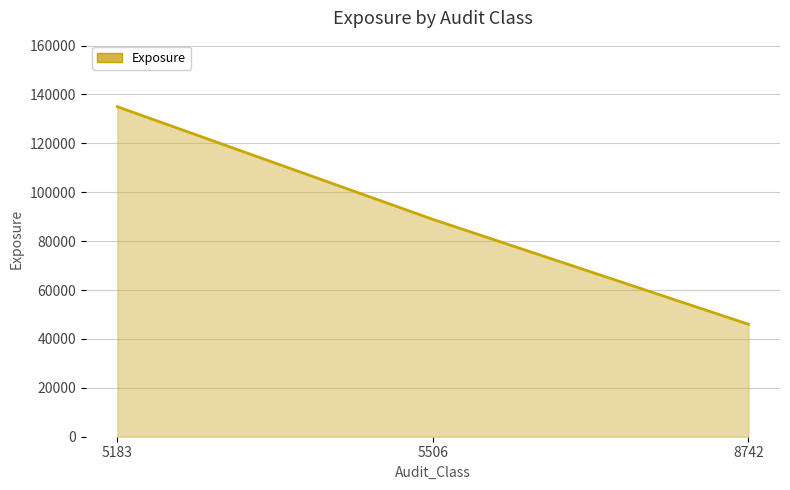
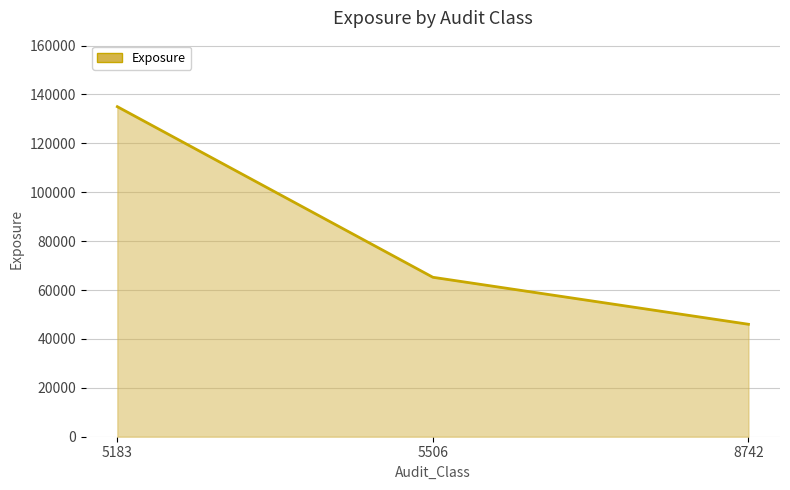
5506: 89000 -> 65000
